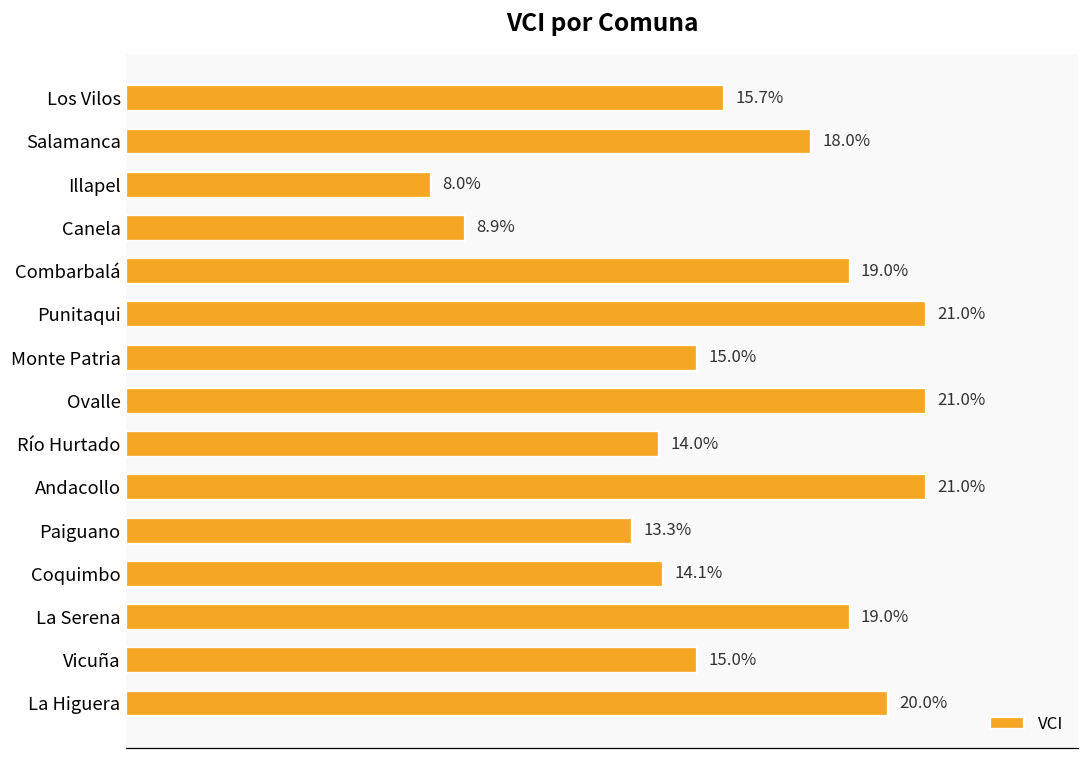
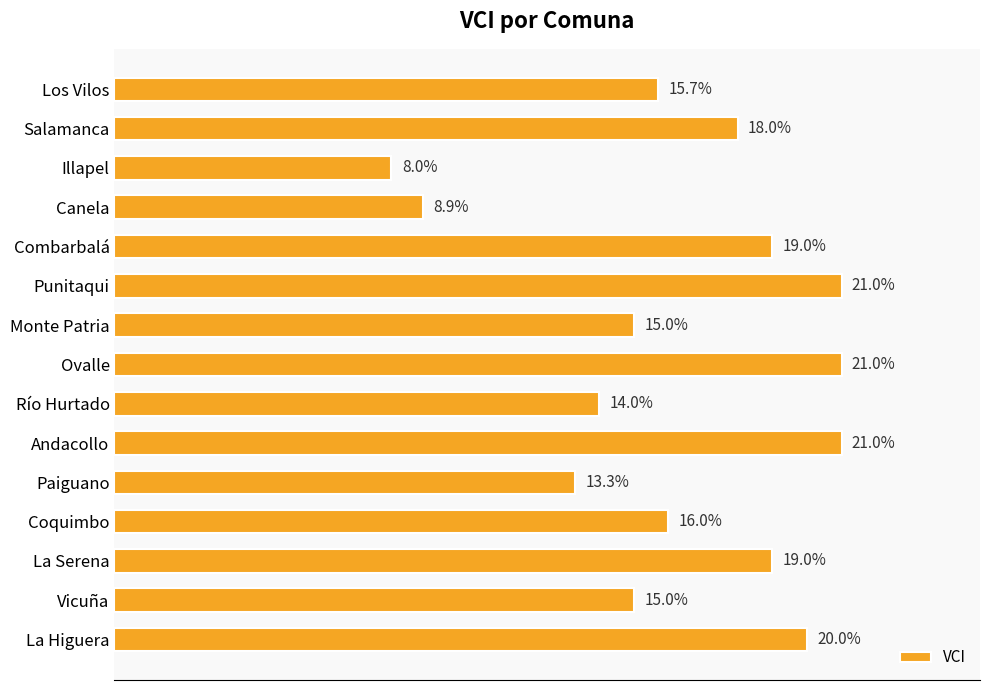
Coquimbo: 14.1% -> 16.0%
